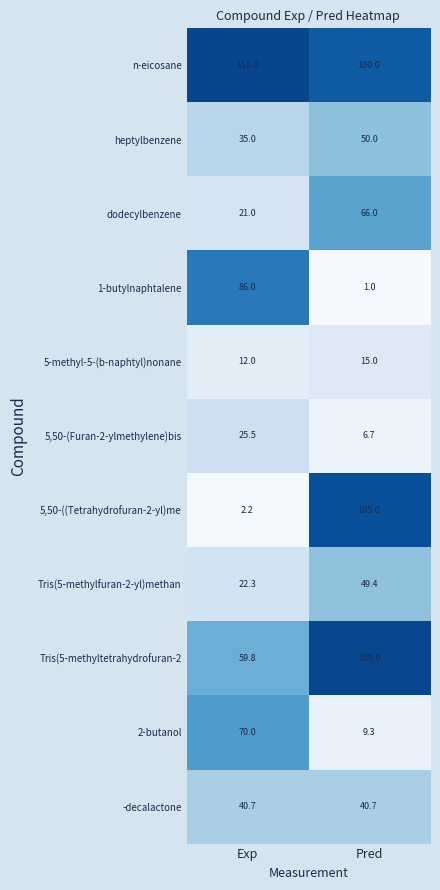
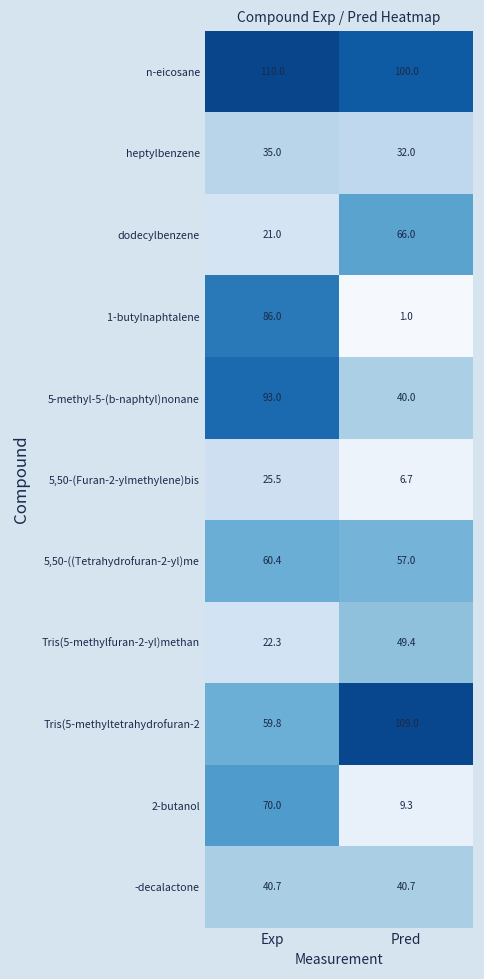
heptylbenzene, Pred: 50.0 -> 32.0
5-methyl-5-(b-naphtyl)nonane, Exp: 12.0 -> 93.0
5-methyl-5-(b-naphtyl)nonane, Pred: 15.0 -> 40.0
5,50-((Tetrahydrofuran-2-yl)me, Exp: 2.2 -> 60.4
5,50-((Tetrahydrofuran-2-yl)me, Pred: 105.0 -> 57.0
